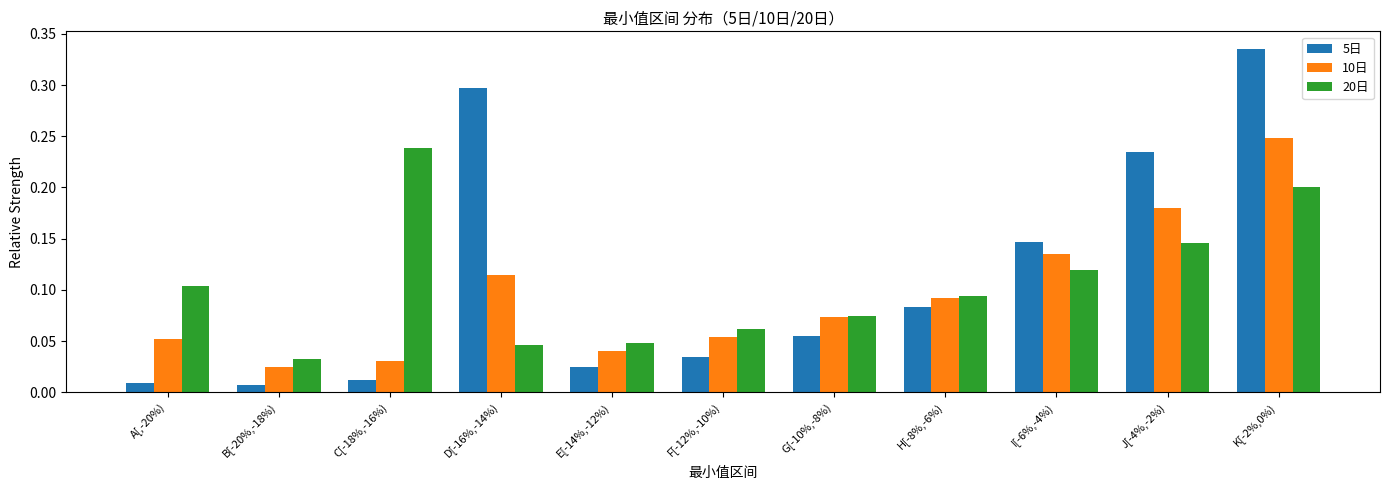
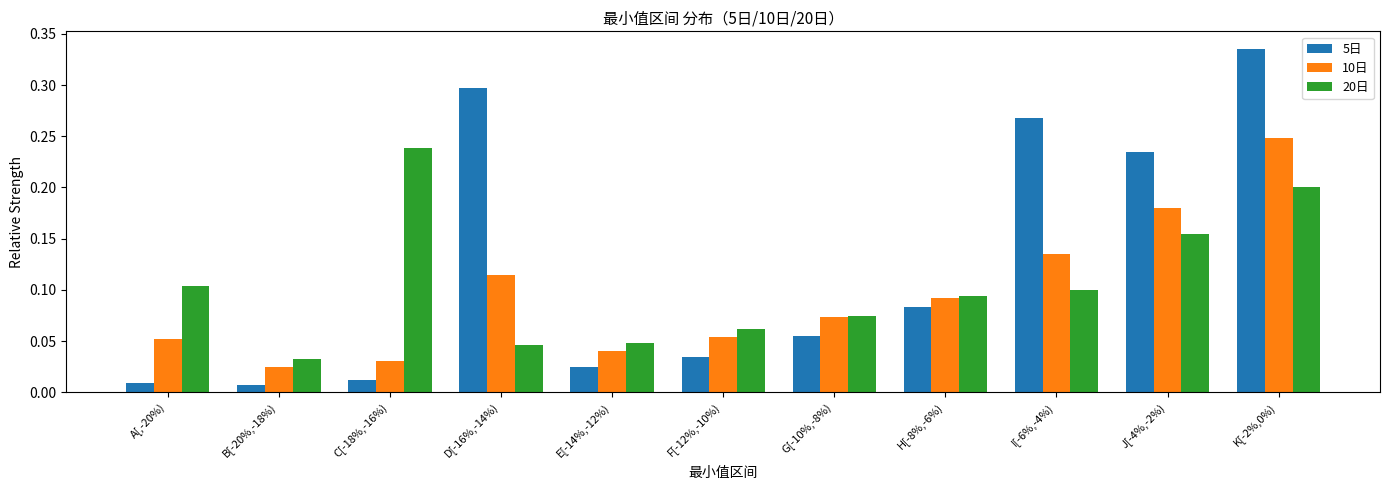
5日, I[-6%,-4%): 0.147 -> 0.268
20日, I[-6%,-4%): 0.119 -> 0.099
20日, J[-4%,-2%): 0.145 -> 0.154
